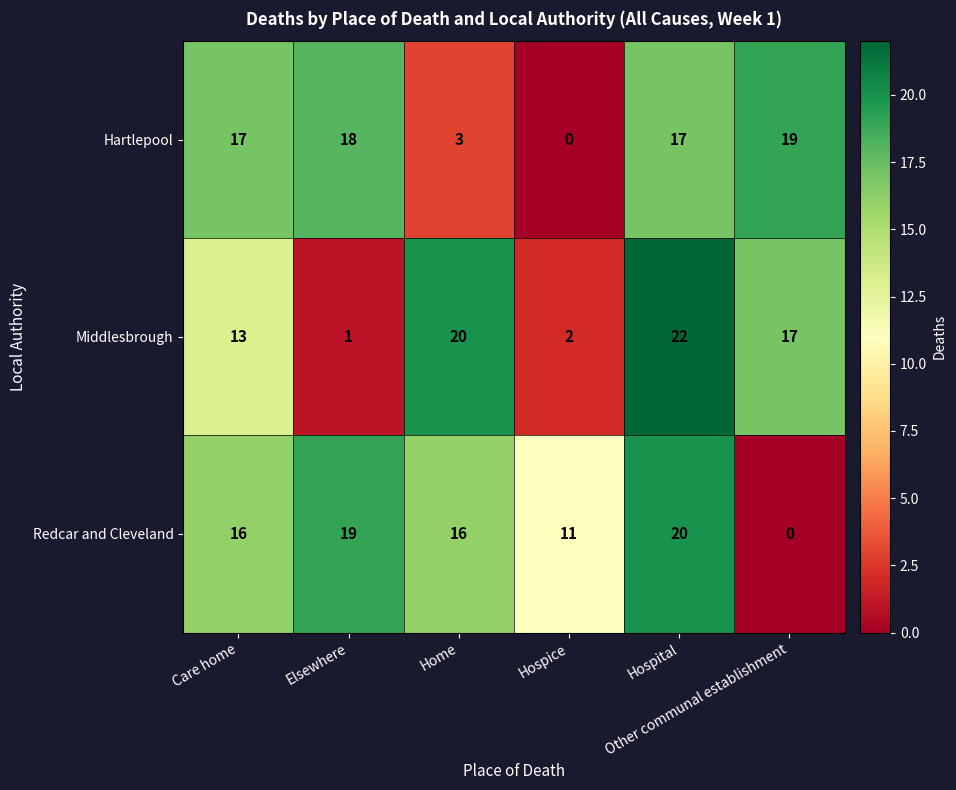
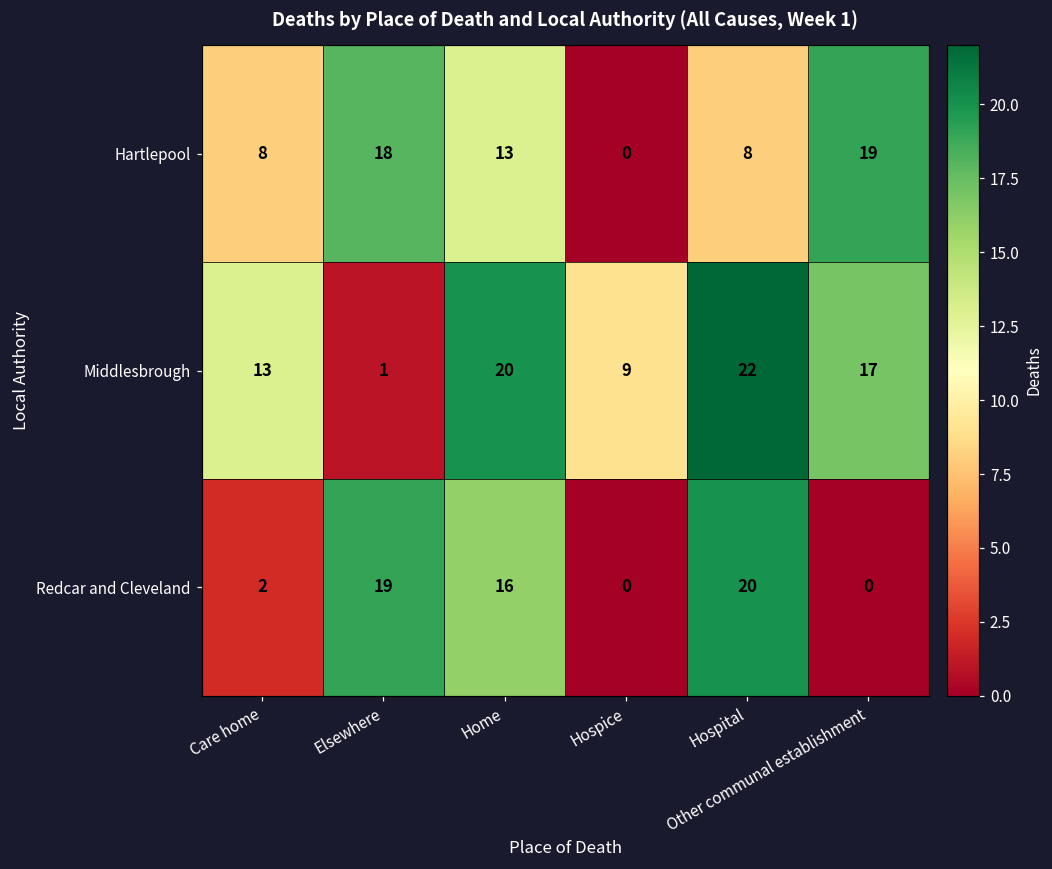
Hartlepool, Care home: 17 -> 8
Hartlepool, Home: 3 -> 13
Hartlepool, Hospital: 17 -> 8
Middlesbrough, Hospice: 2 -> 9
Redcar and Cleveland, Care home: 16 -> 2
Redcar and Cleveland, Hospice: 11 -> 0
